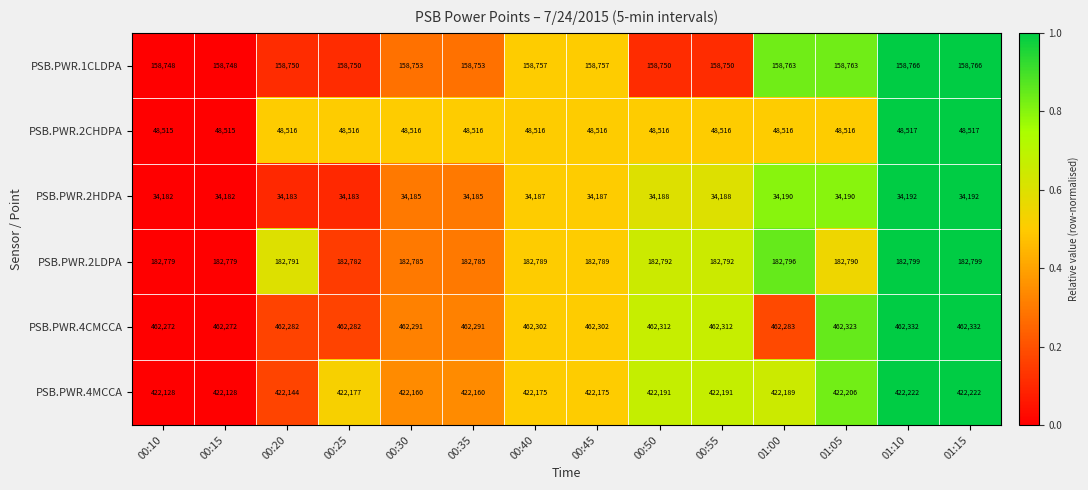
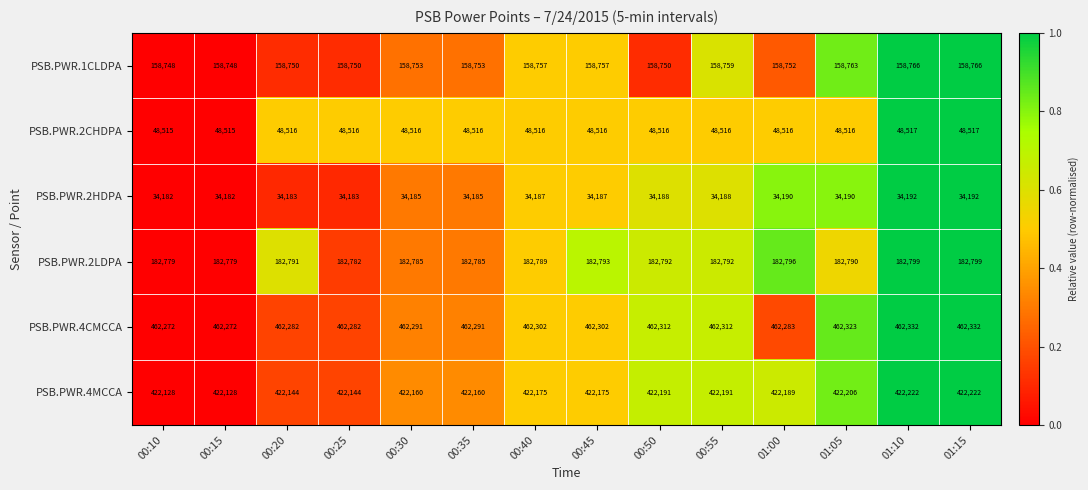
PSB.PWR.1CLDPA, 00:55: 158,750 -> 158,759
PSB.PWR.1CLDPA, 01:00: 158,763 -> 158,752
PSB.PWR.2LDPA, 00:45: 182,789 -> 182,793
PSB.PWR.4MCCA, 00:25: 422,177 -> 422,144
